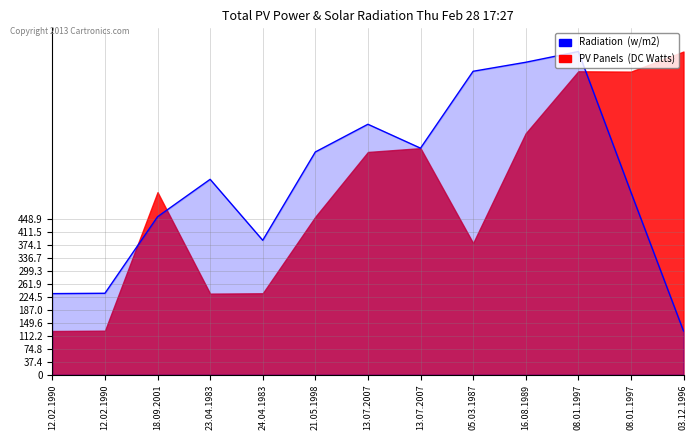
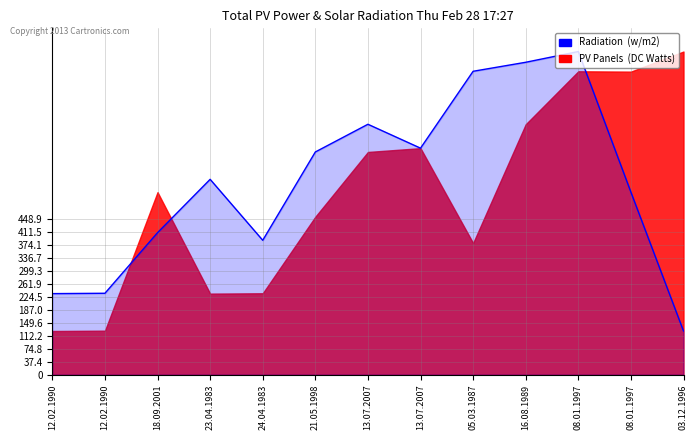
Radiation (w/m2), 18.09.2001: 460 -> 410
PV Panels (DC Watts), 16.08.1989: 700 -> 720
